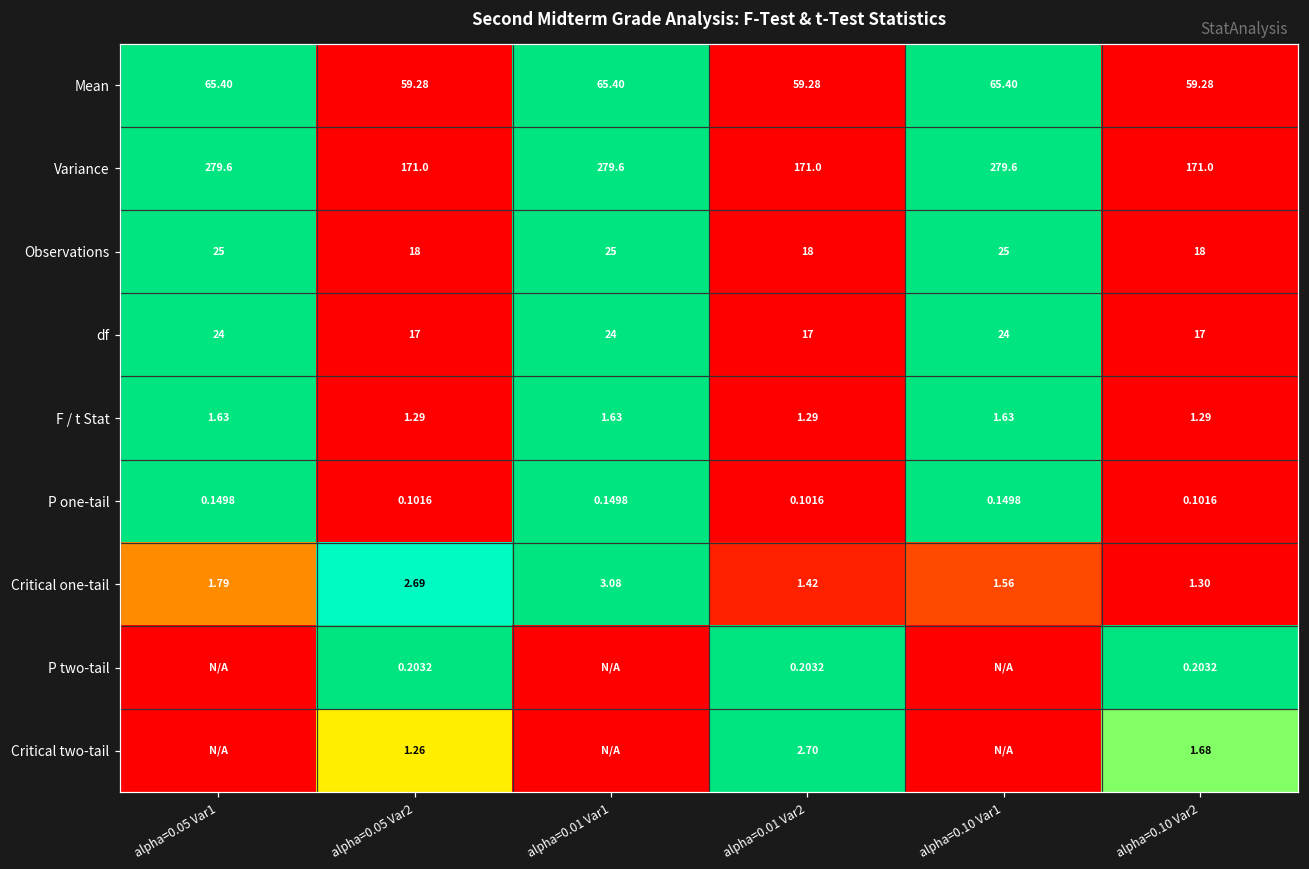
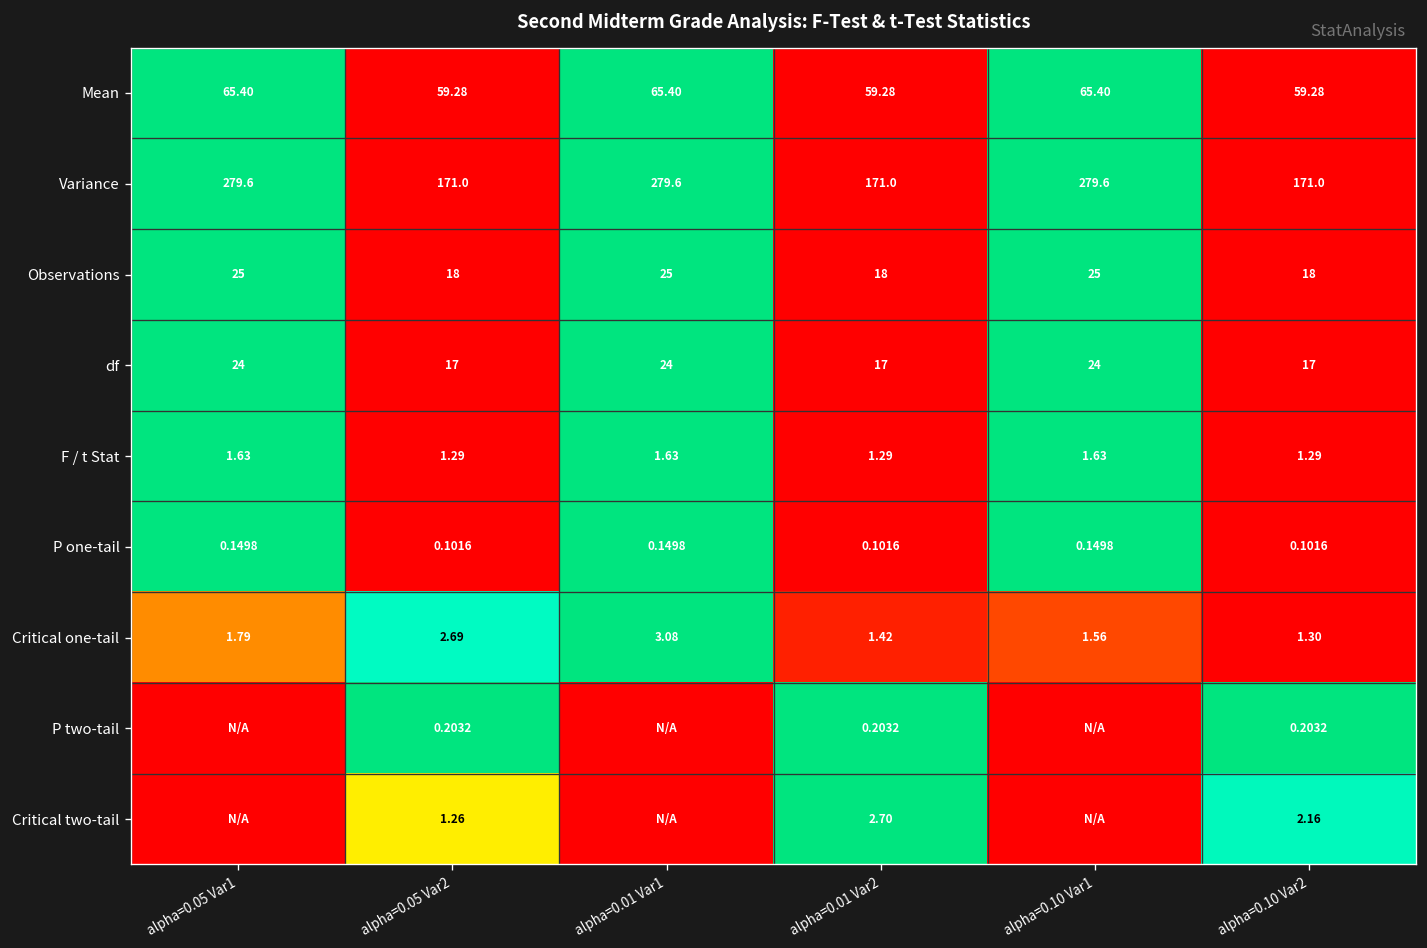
Critical two-tail, alpha=0.10 Var2: 1.68 -> 2.16
